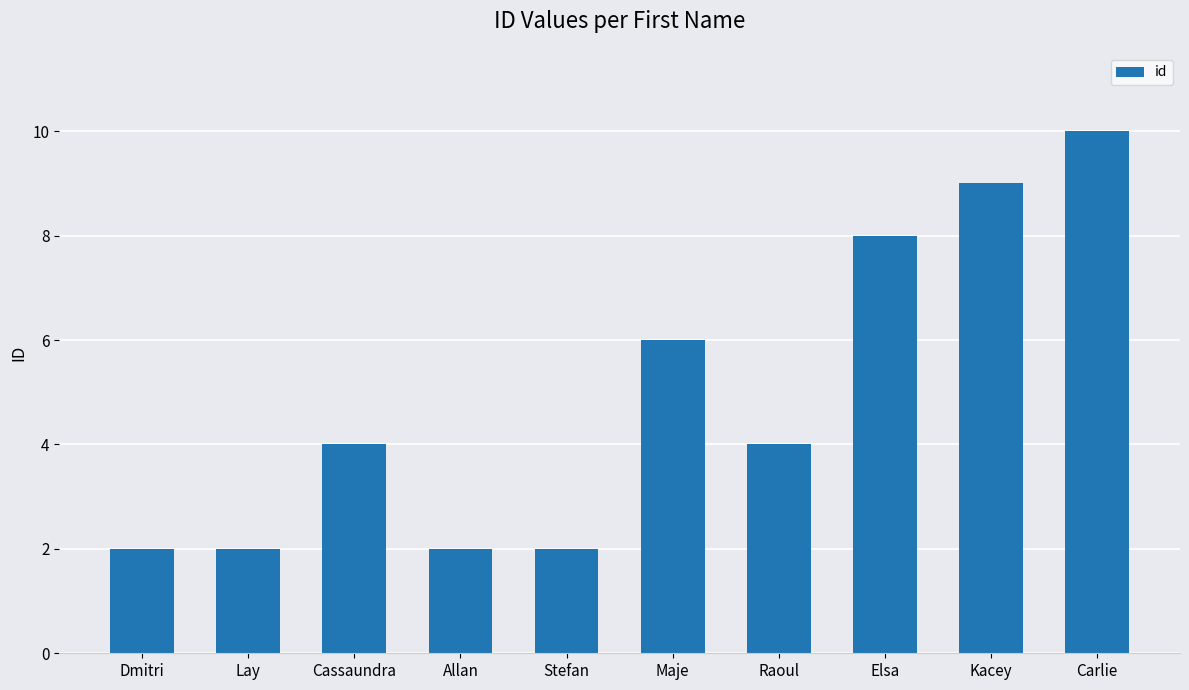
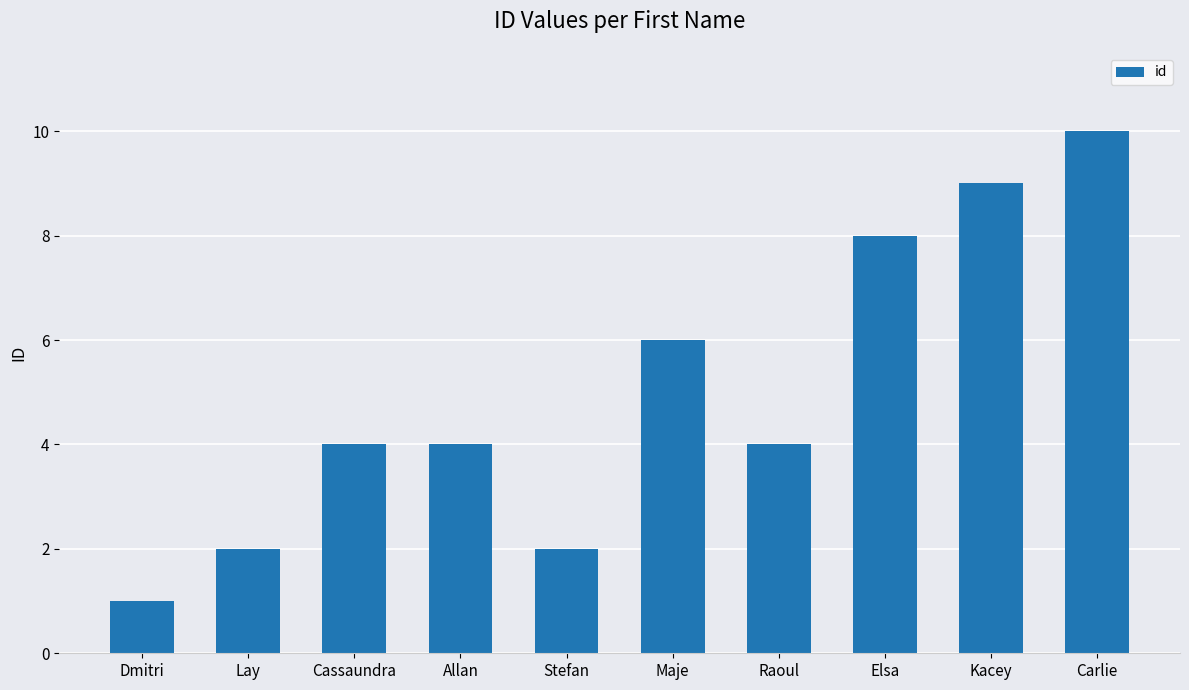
Dmitri: 2 -> 1
Allan: 2 -> 4
